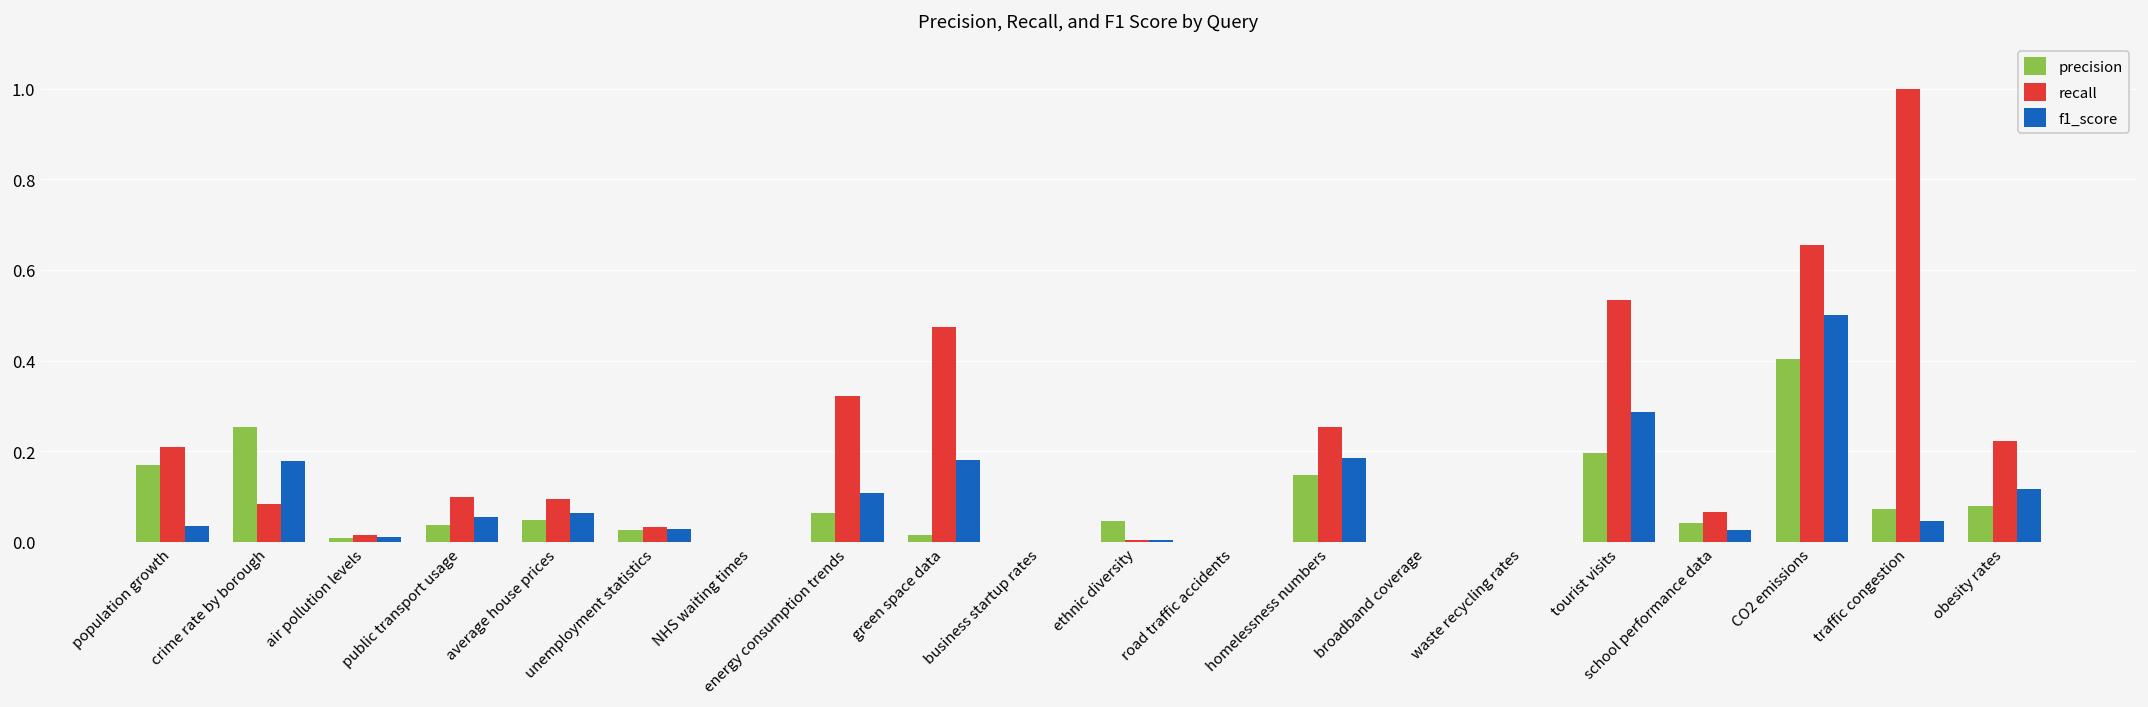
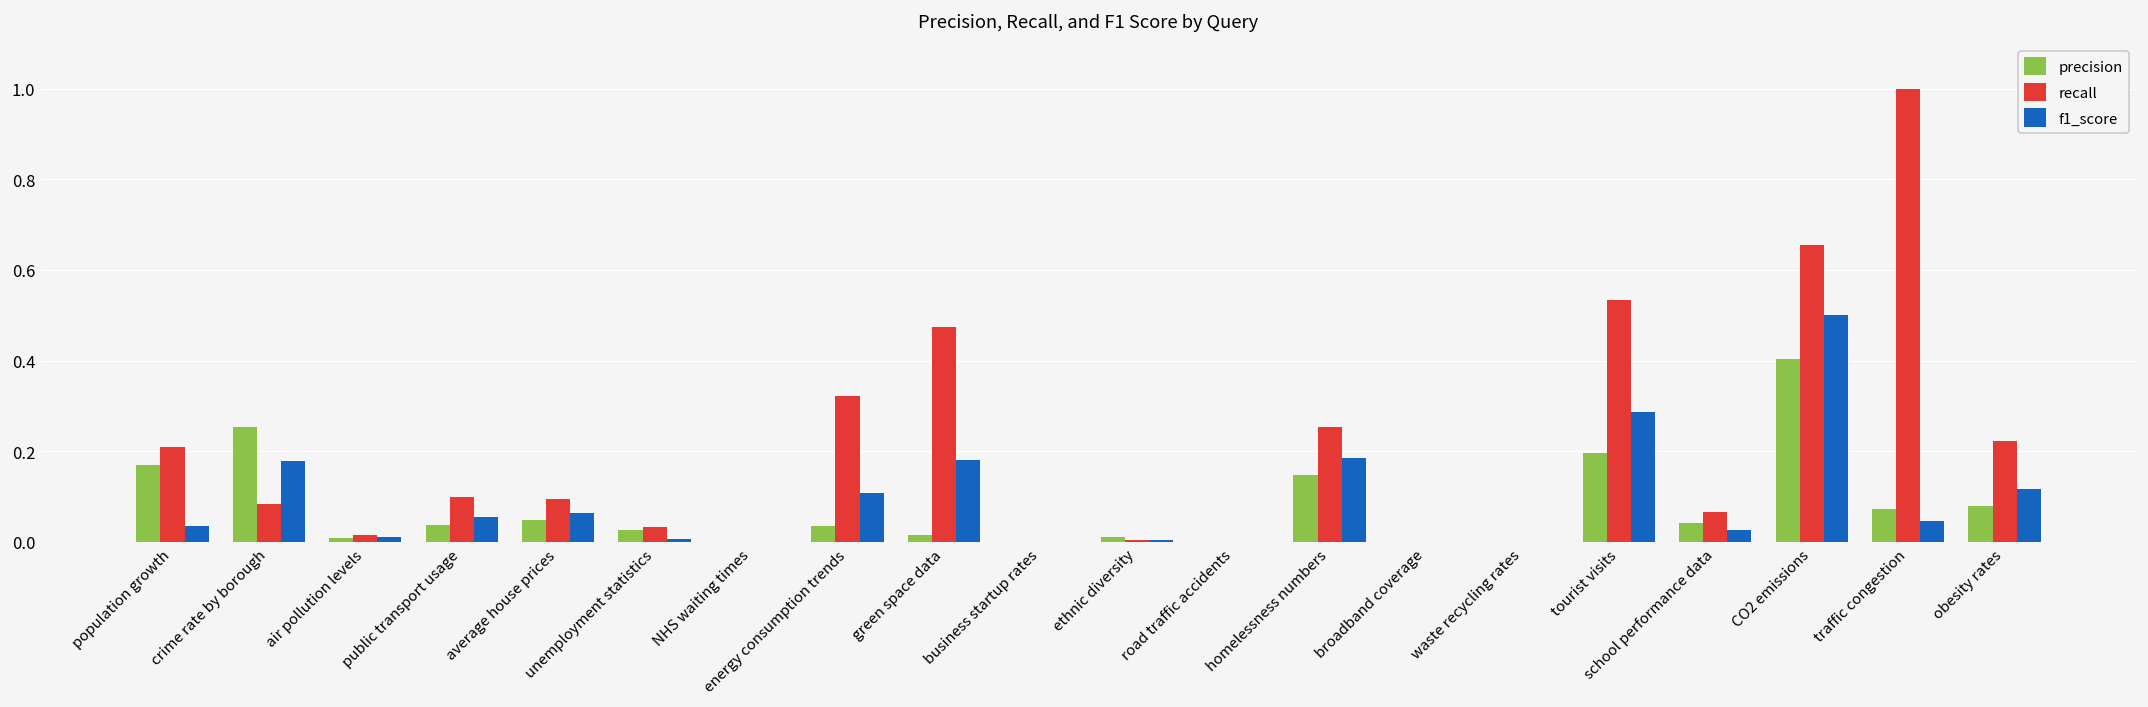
f1_score, unemployment statistics: 0.03 -> 0.01
precision, energy consumption trends: 0.06 -> 0.03
precision, ethnic diversity: 0.05 -> 0.01
